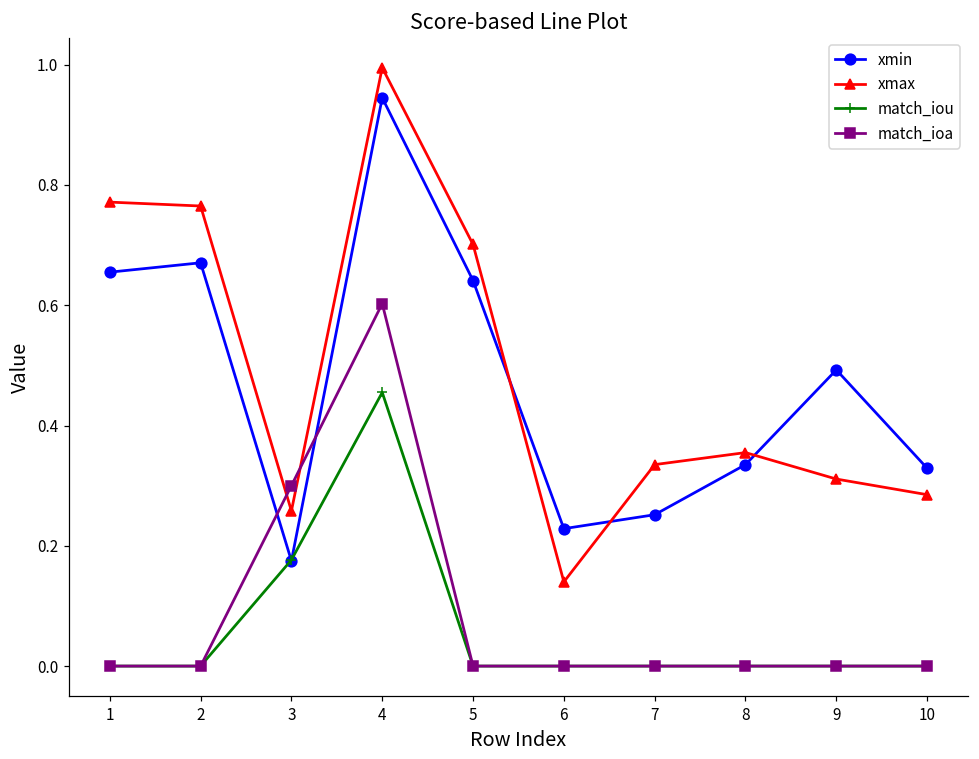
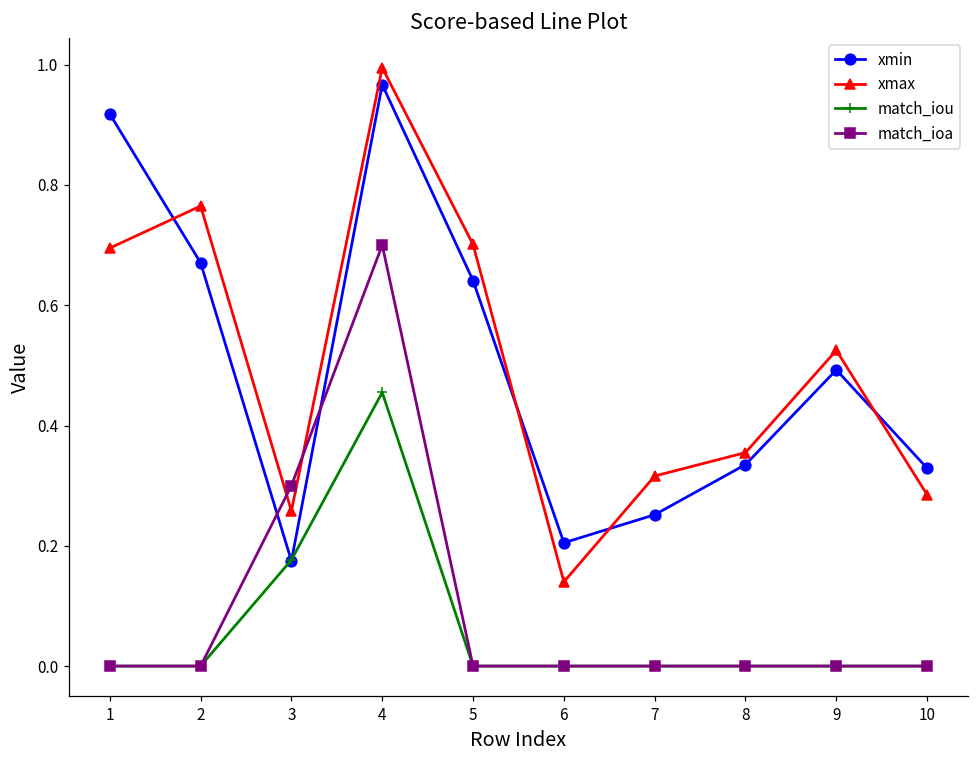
xmin, 1: 0.66 -> 0.92
xmax, 1: 0.77 -> 0.70
xmin, 4: 0.95 -> 0.97
match_ioa, 4: 0.60 -> 0.70
xmin, 6: 0.23 -> 0.21
xmax, 7: 0.34 -> 0.32
xmax, 9: 0.31 -> 0.53
